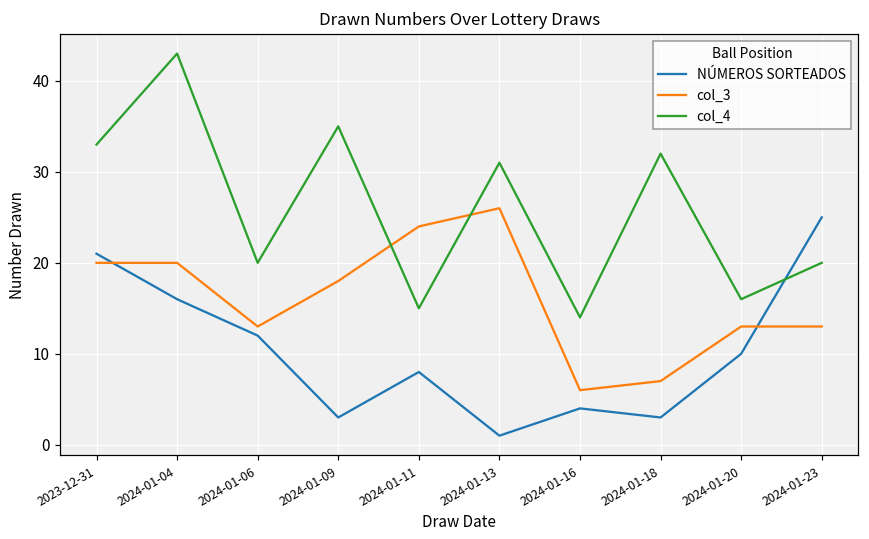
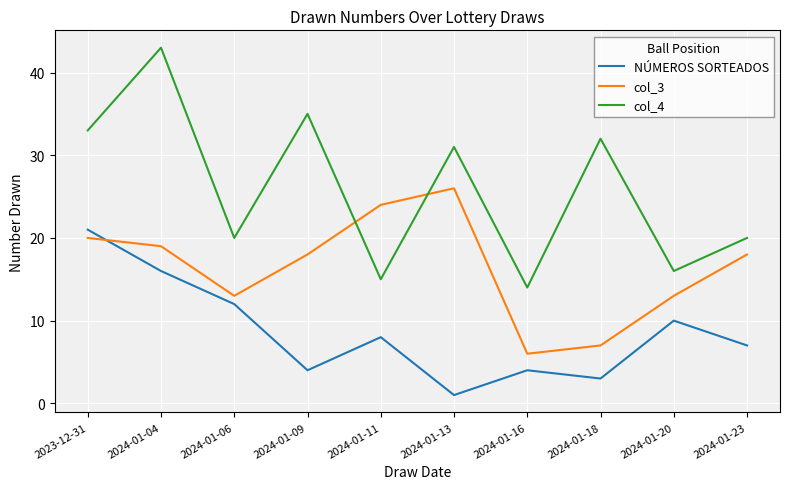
col_3, 2024-01-04: 20 -> 19
NÚMEROS SORTEADOS, 2024-01-09: 3 -> 4
NÚMEROS SORTEADOS, 2024-01-23: 25 -> 7
col_3, 2024-01-23: 13 -> 18
